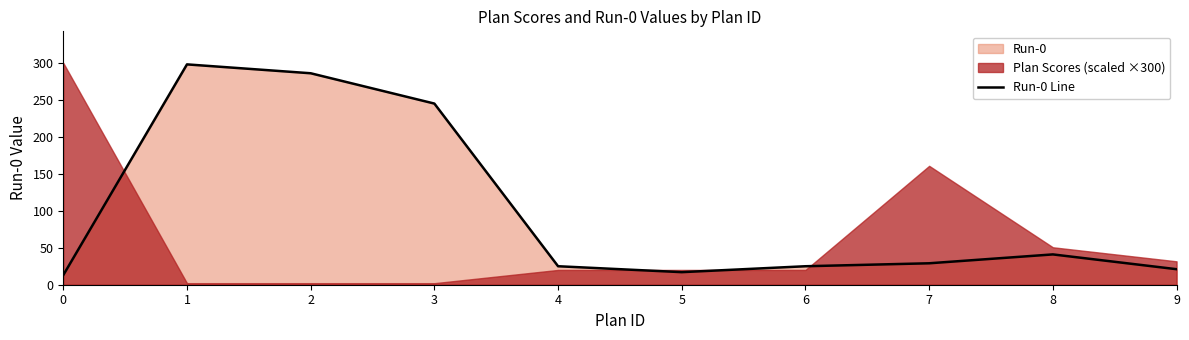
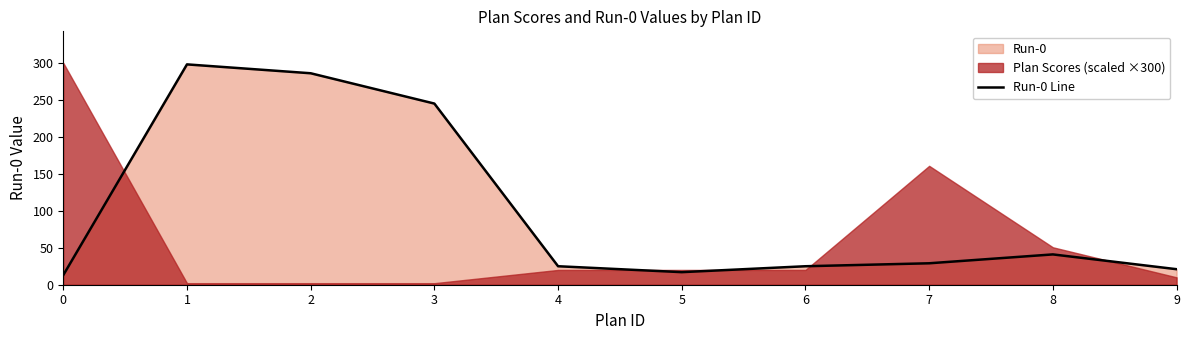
Plan Scores (scaled ×300), 9: 30 -> 10
